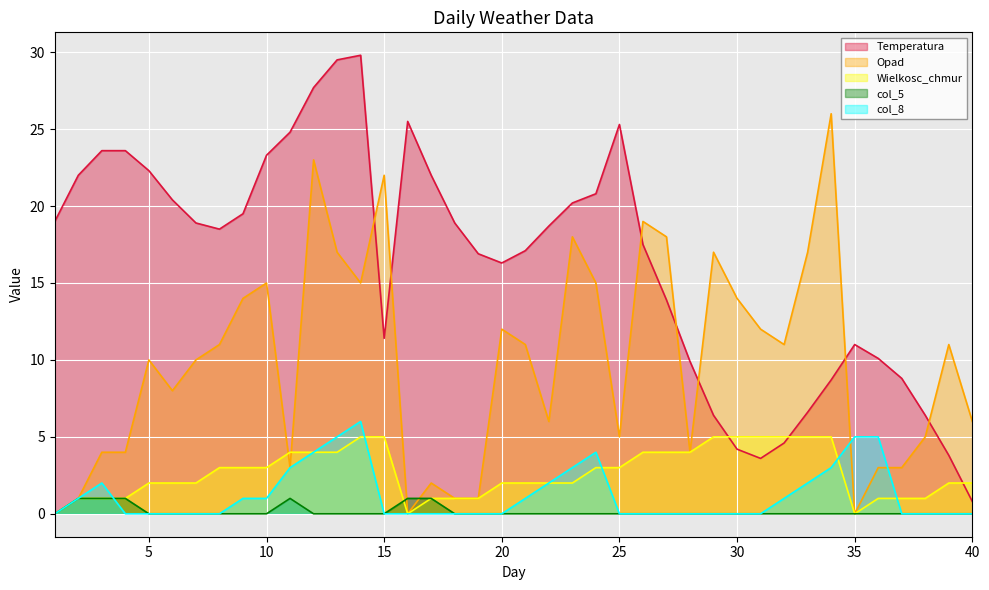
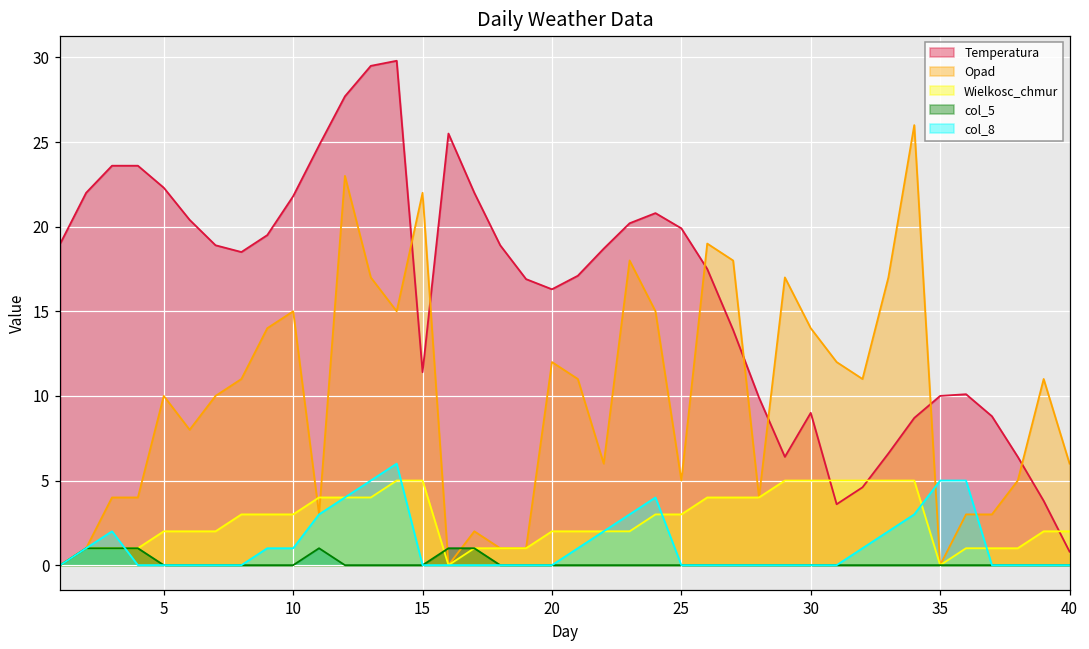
Temperatura, 10: 23.3 -> 21.8
Temperatura, 25: 25.3 -> 19.9
Temperatura, 30: 4.2 -> 9.0
Temperatura, 35: 11 -> 10
